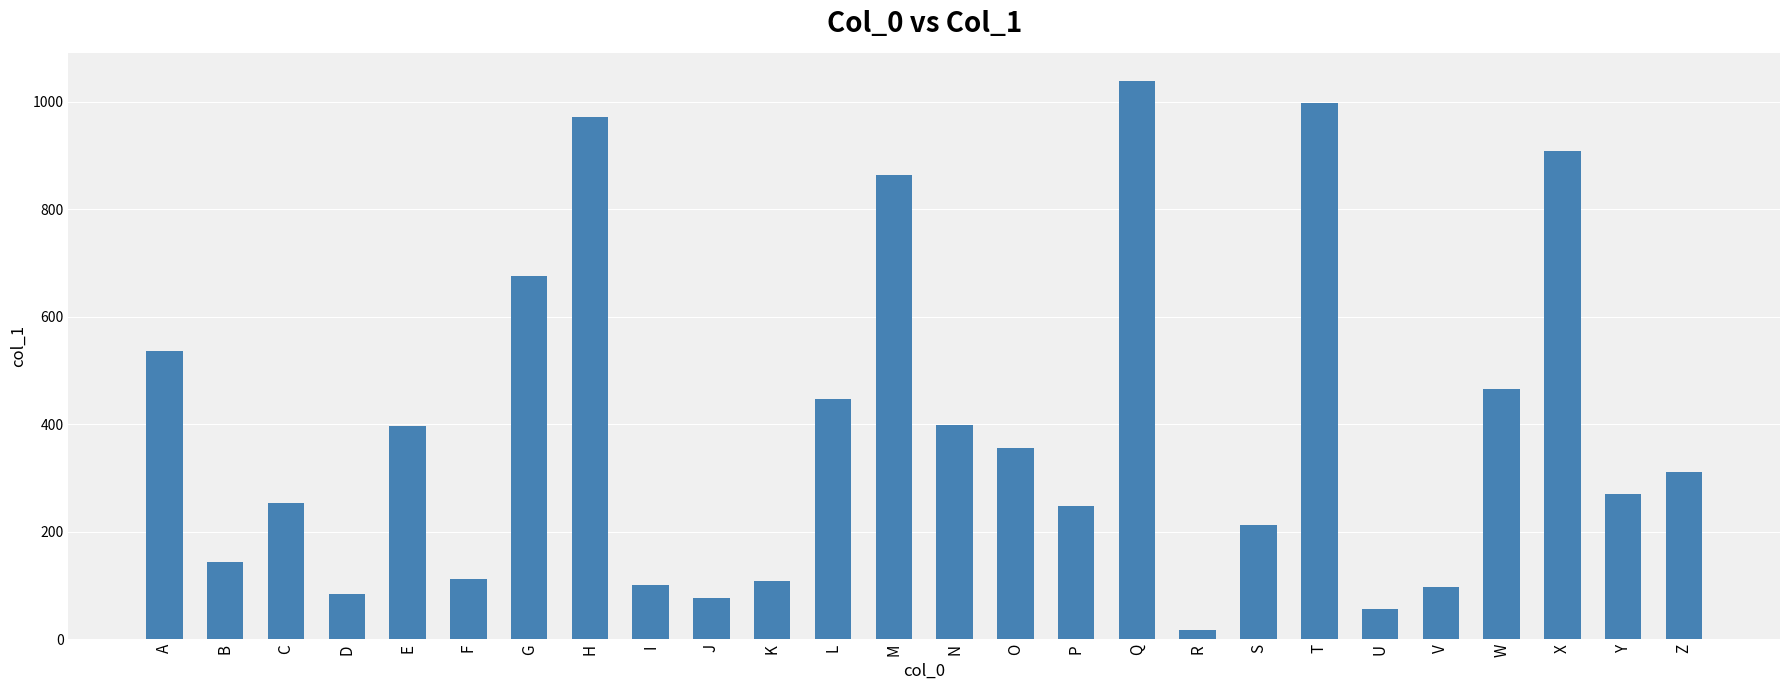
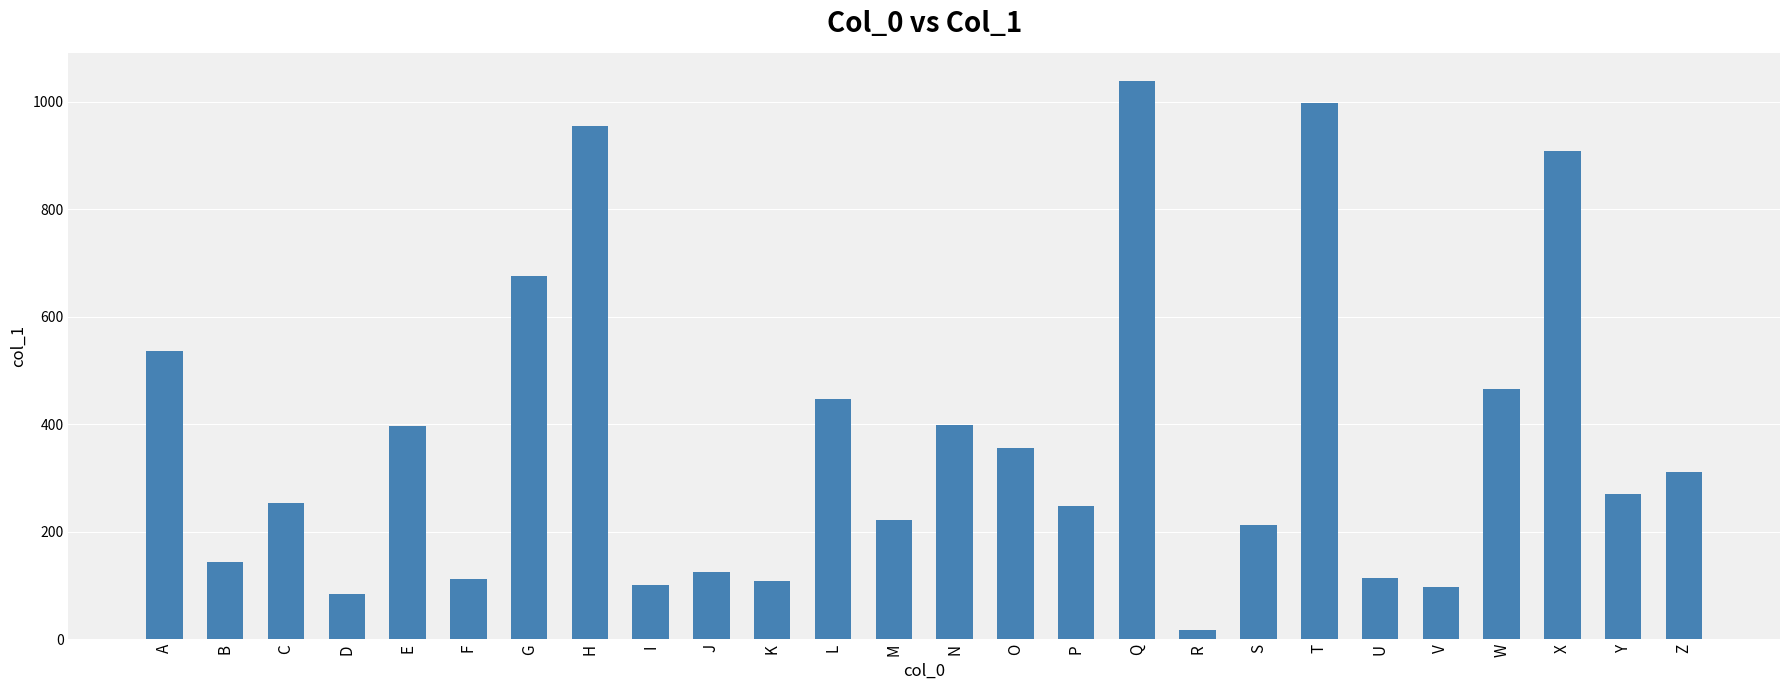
H: 970 -> 950
J: 80 -> 130
M: 860 -> 220
U: 60 -> 110
